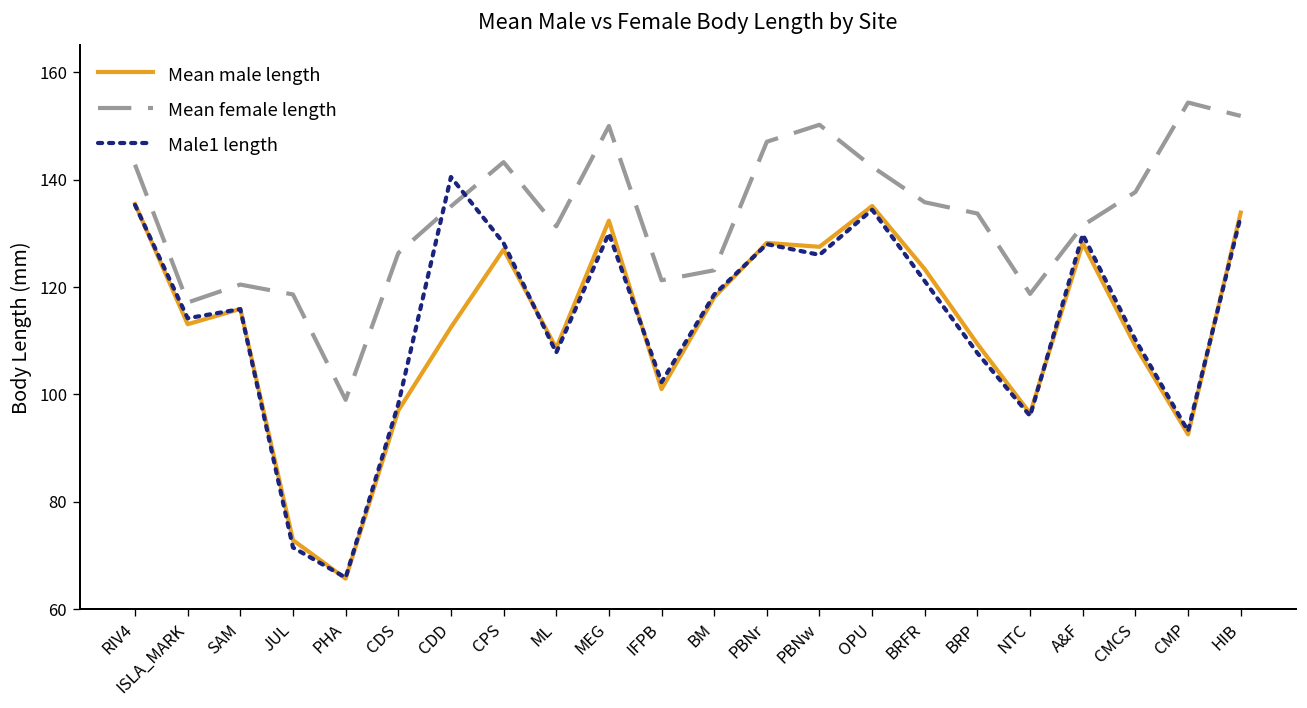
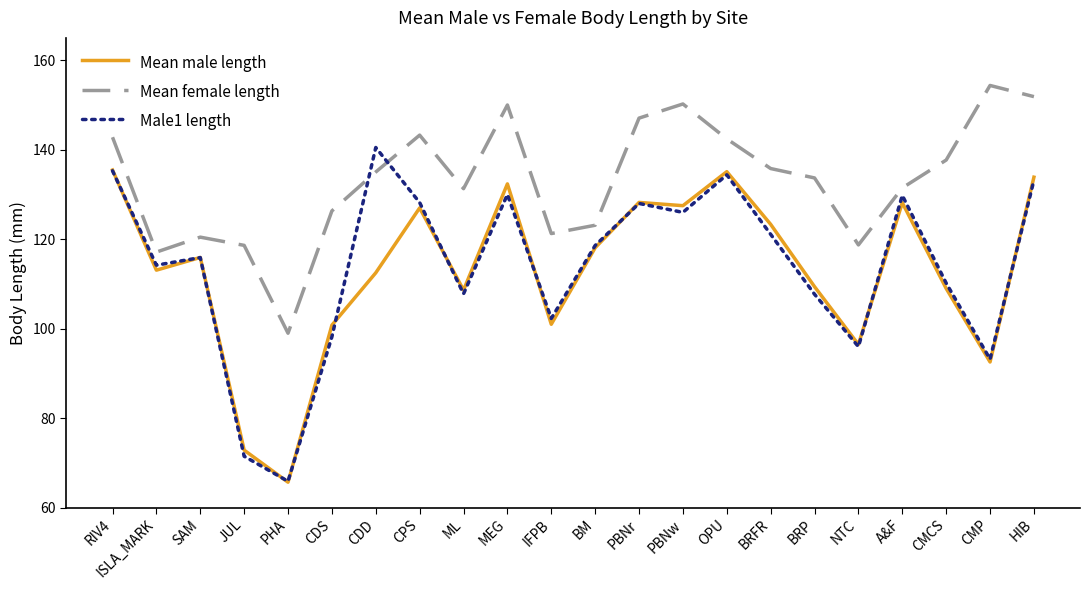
Mean male length, CDS: 97 -> 101
